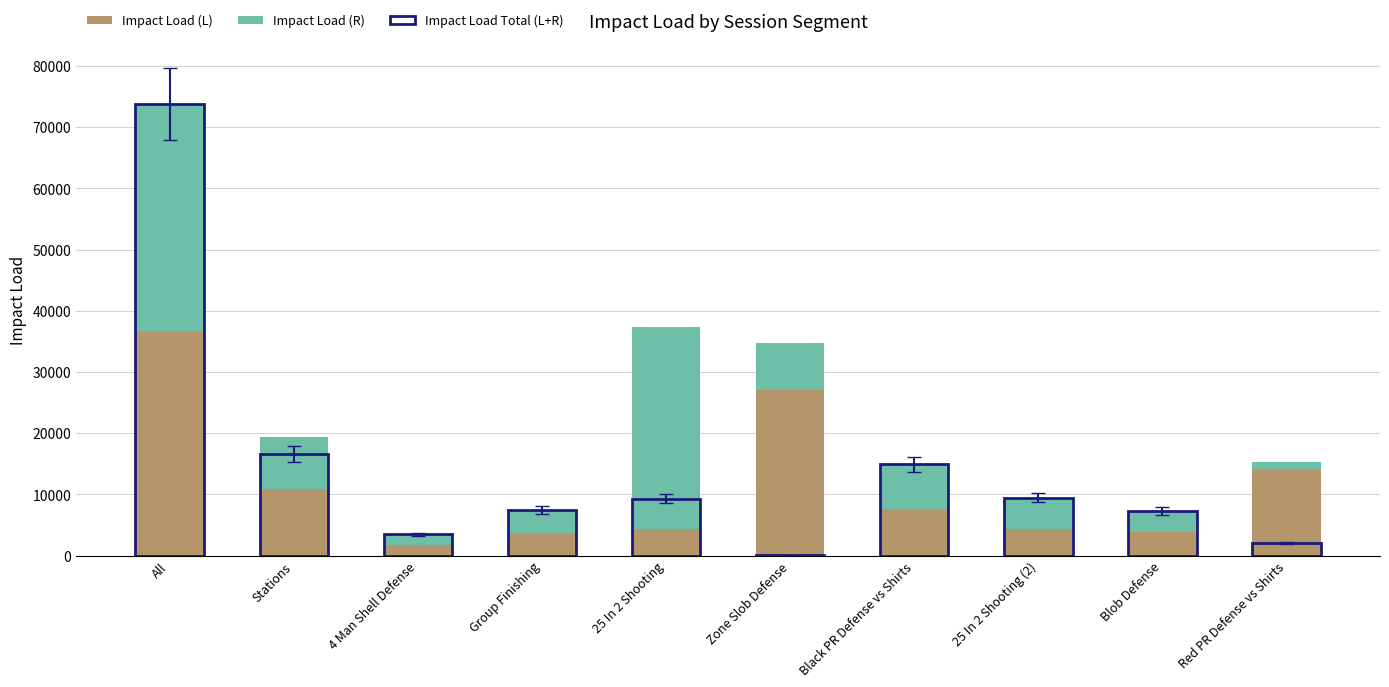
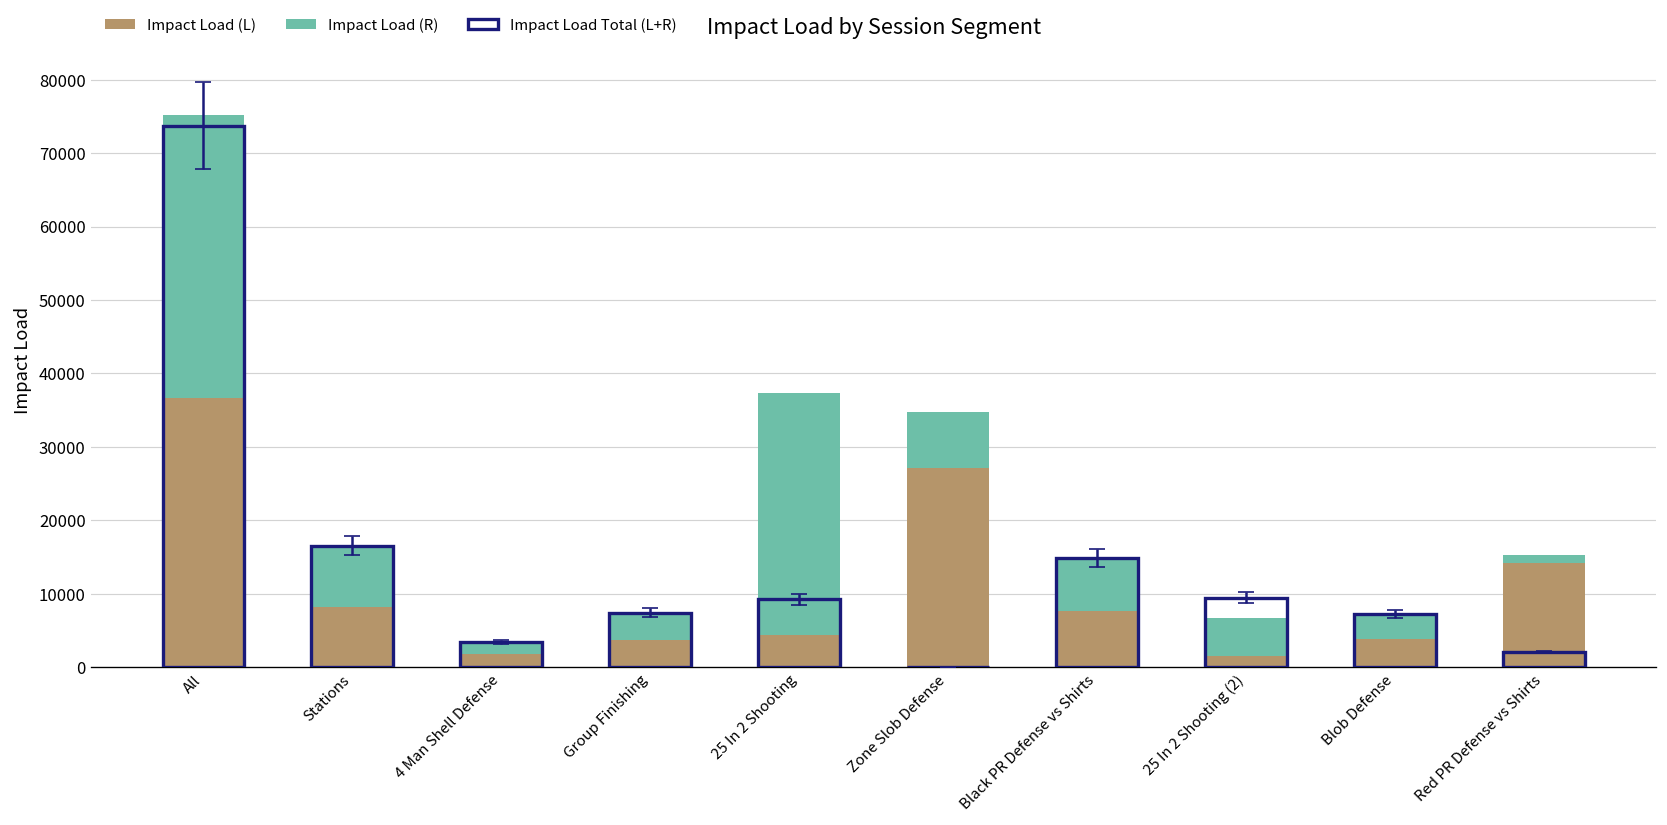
Impact Load (R), All: 37000 -> 38000
Impact Load (L), Stations: 11000 -> 8000
Impact Load (L), 25 In 2 Shooting (2): 4000 -> 2000
